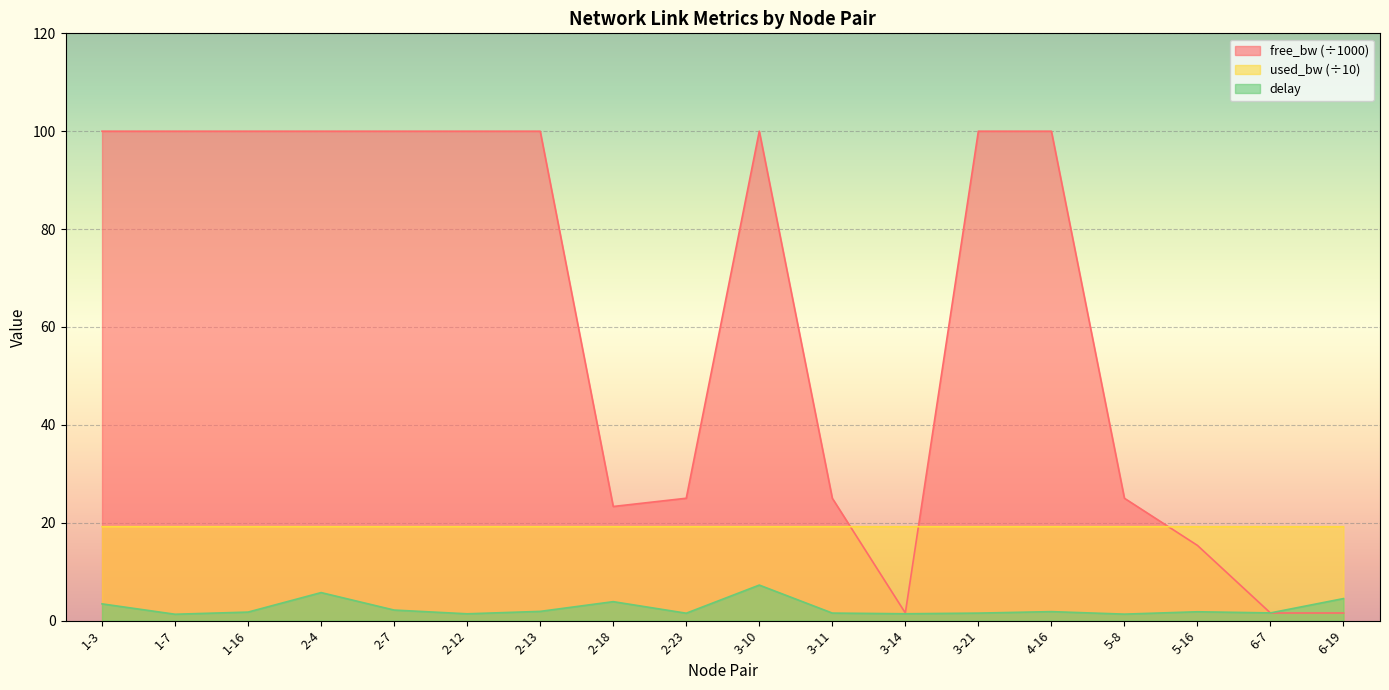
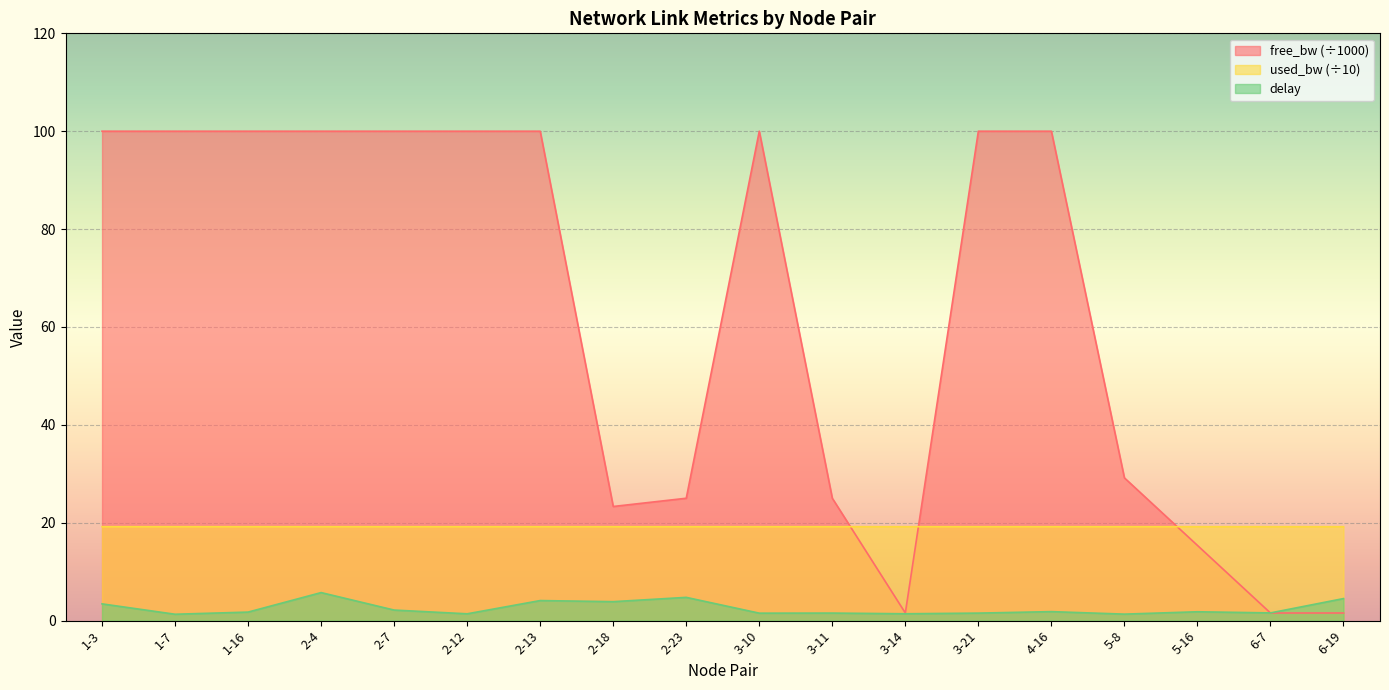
delay, 2-13: 2 -> 4
delay, 2-23: 2 -> 5
delay, 3-10: 7 -> 2
free_bw (÷1000), 5-8: 25 -> 29
